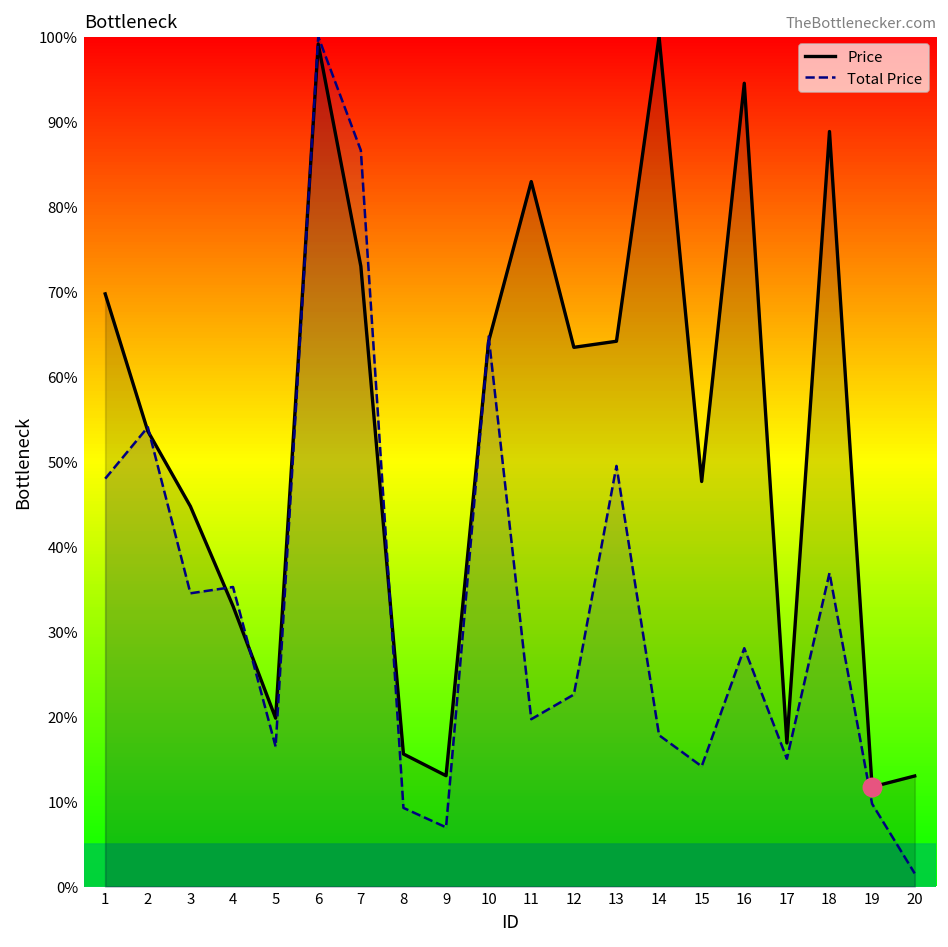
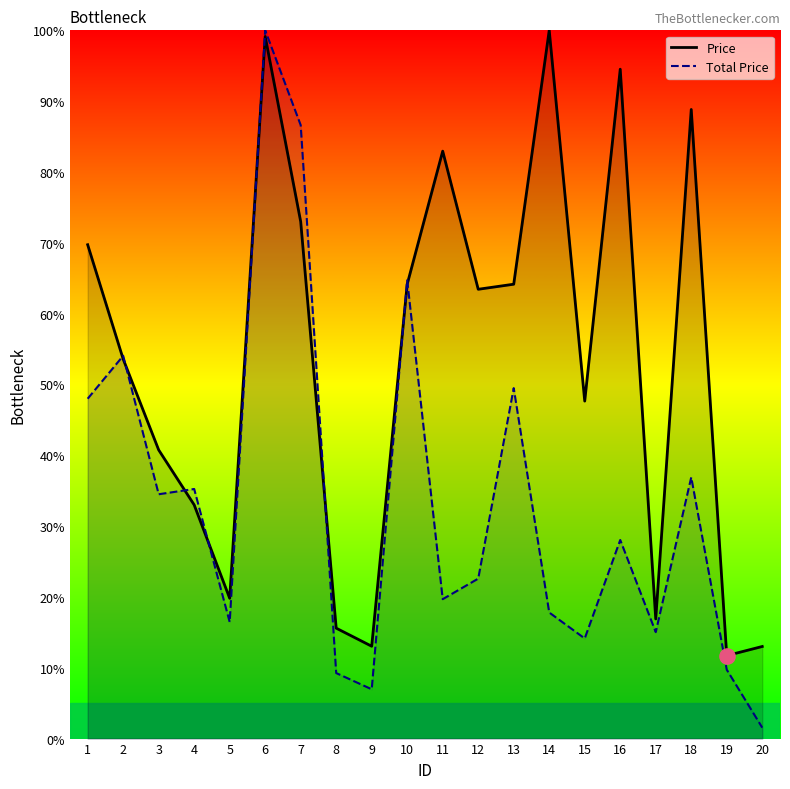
Price, 3: 45% -> 41%
